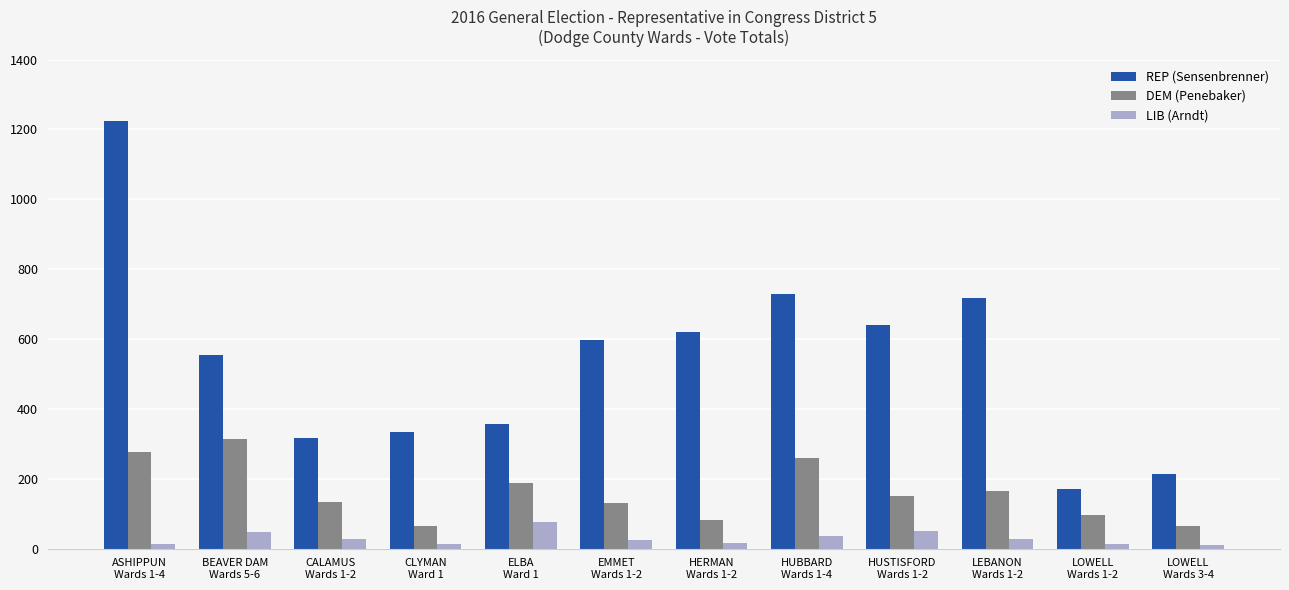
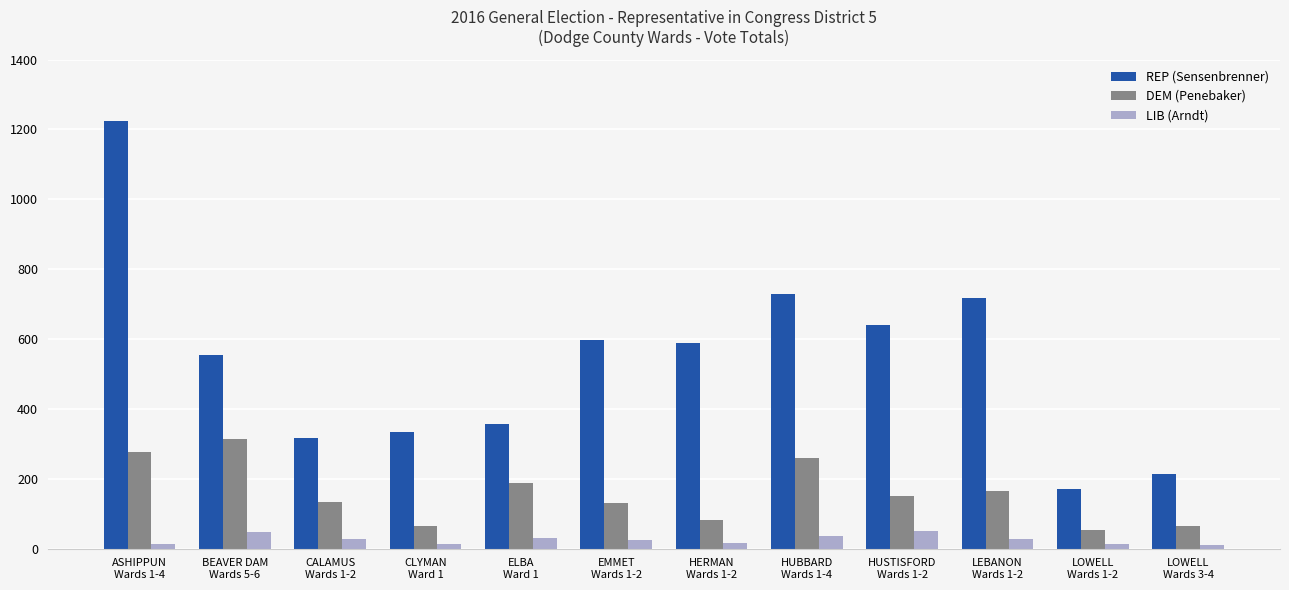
LIB (Arndt), ELBA Ward 1: 80 -> 30
REP (Sensenbrenner), HERMAN Wards 1-2: 620 -> 590
DEM (Penebaker), LOWELL Wards 1-2: 100 -> 50
